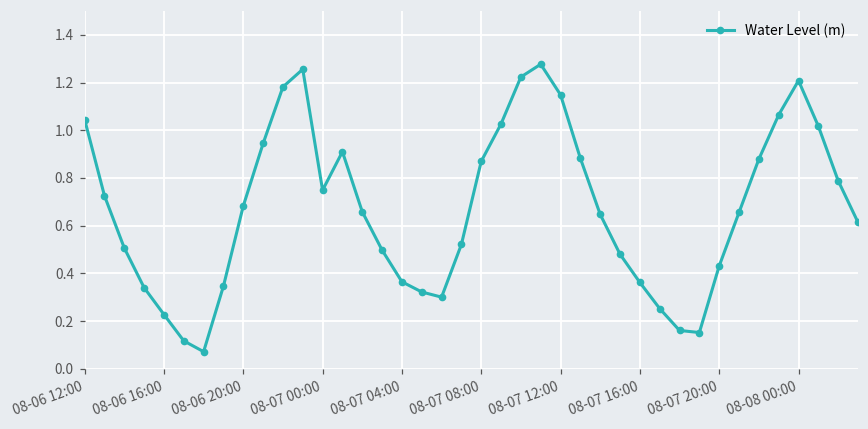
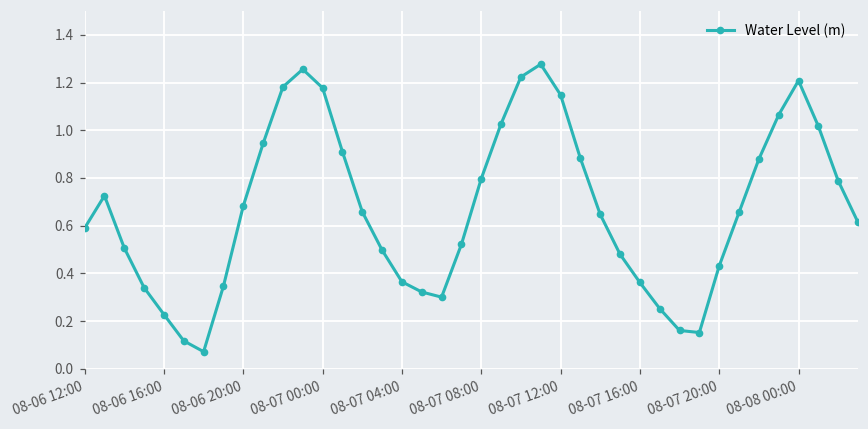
08-06 12:00: 1.04 -> 0.59
08-07 00:00: 0.75 -> 1.18
08-07 08:00: 0.87 -> 0.80
